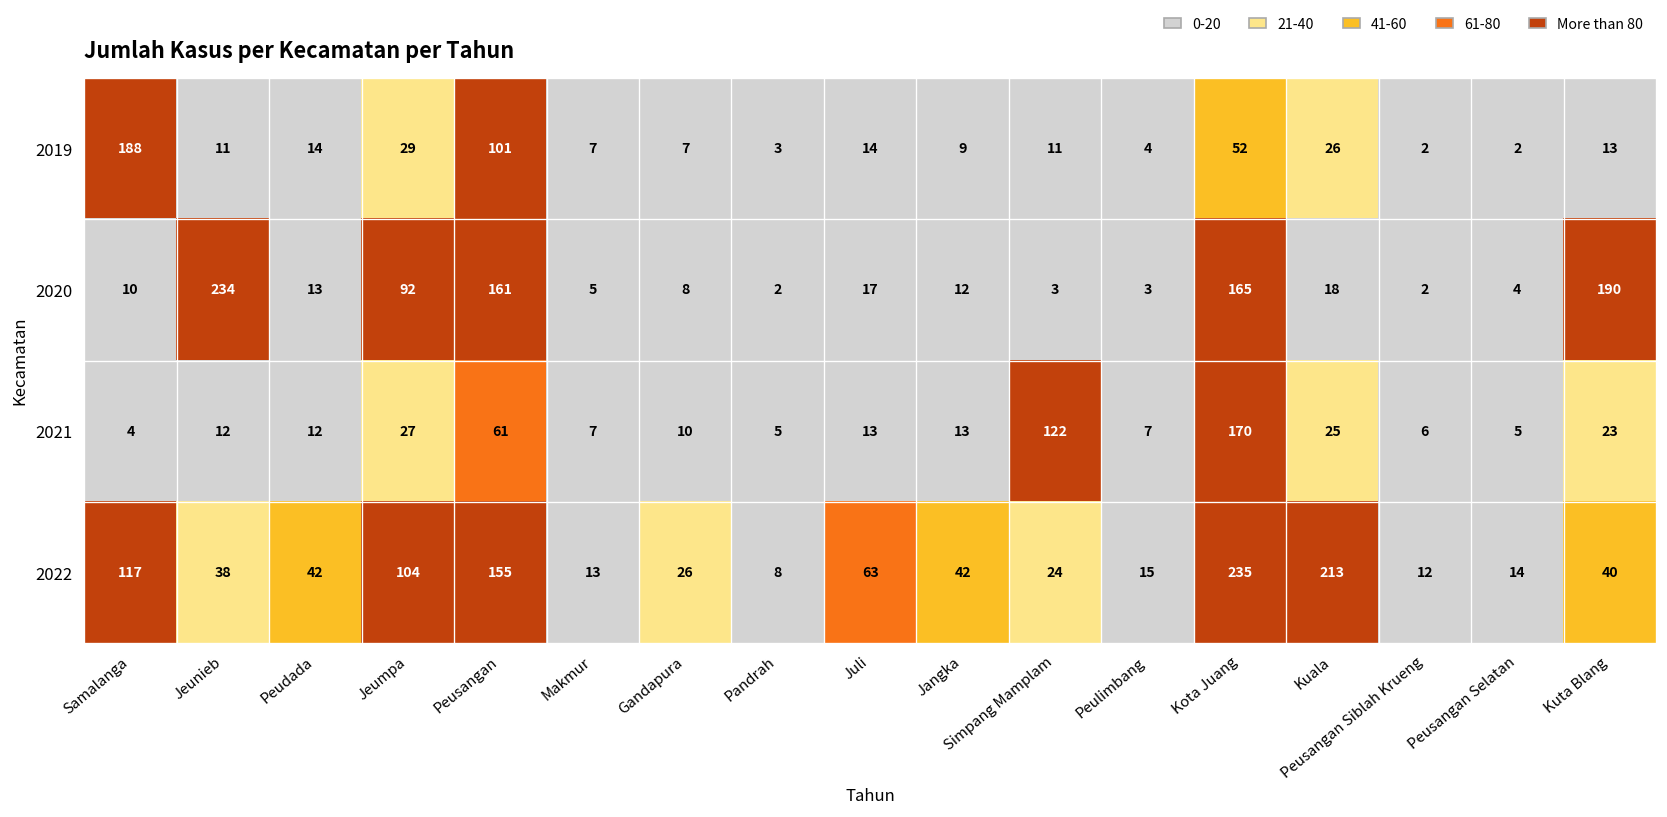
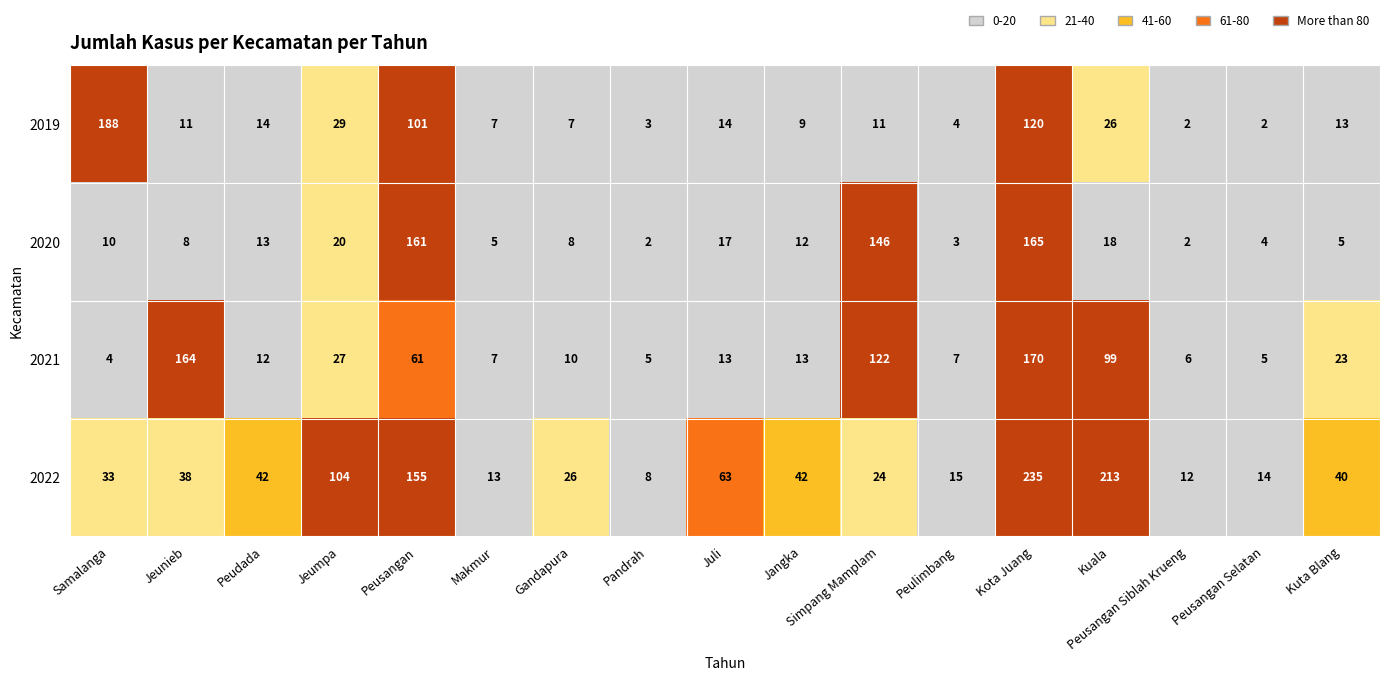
2019, Kota Juang: 52 -> 120
2020, Jeunieb: 234 -> 8
2020, Jeumpa: 92 -> 20
2020, Simpang Mamplam: 3 -> 146
2020, Kuta Blang: 190 -> 5
2021, Jeunieb: 12 -> 164
2021, Kuala: 25 -> 99
2022, Samalanga: 117 -> 33
